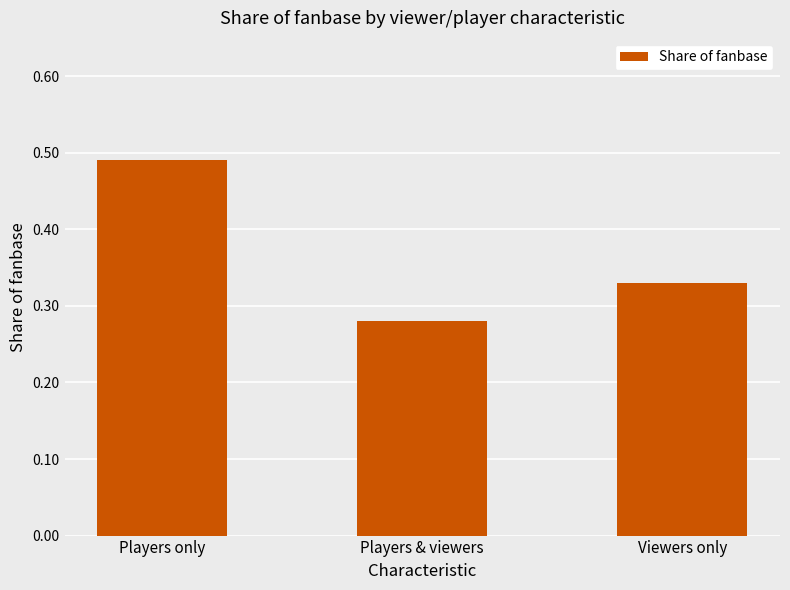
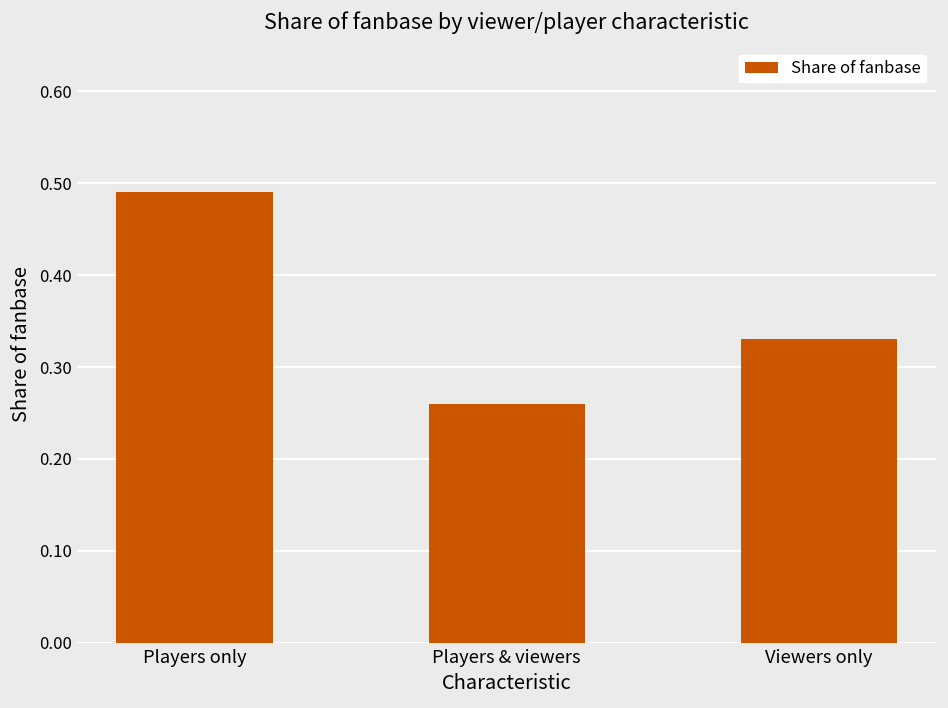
Players & viewers: 0.28 -> 0.26
